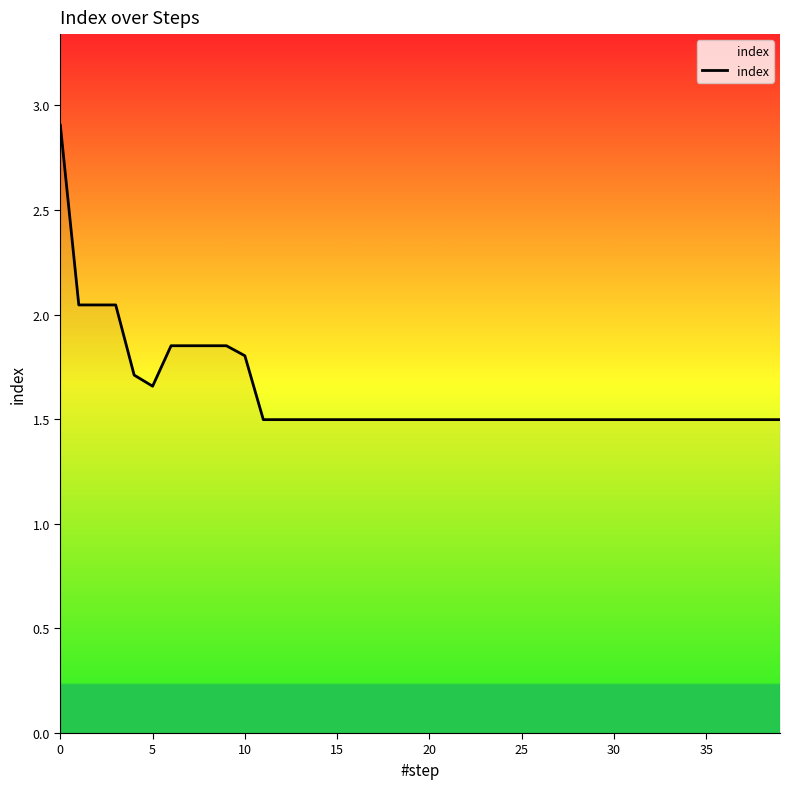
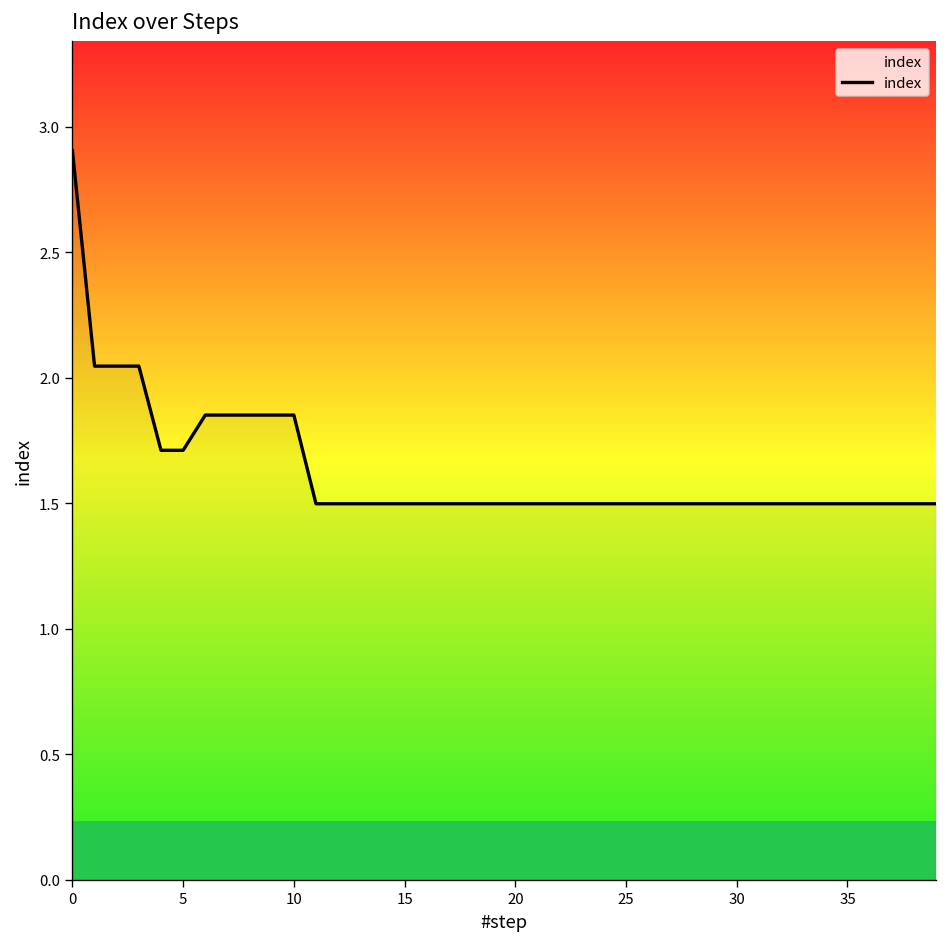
5: 1.66 -> 1.71
10: 1.80 -> 1.85
